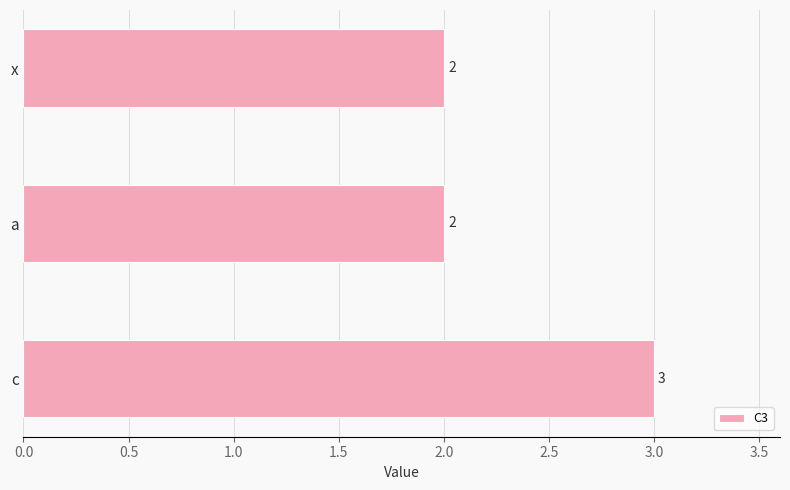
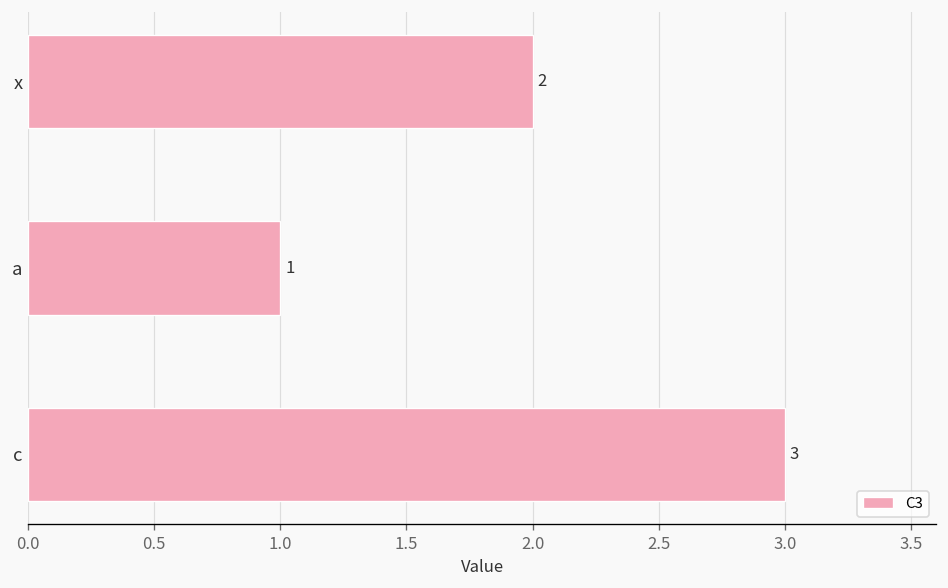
a: 2 -> 1
